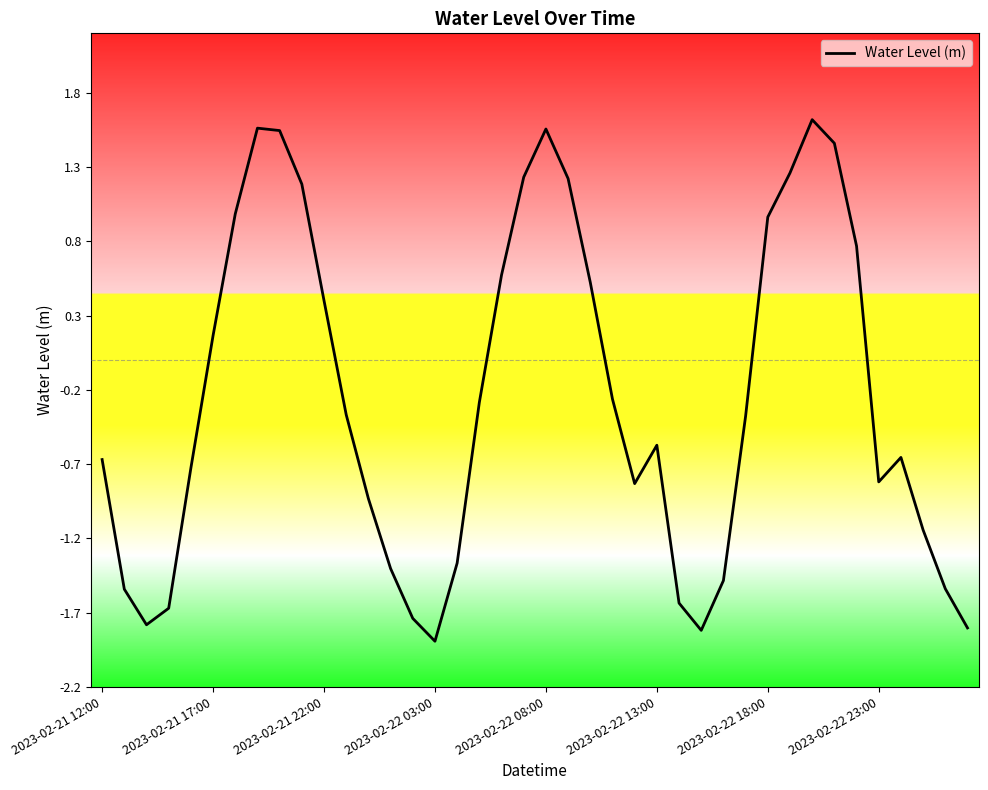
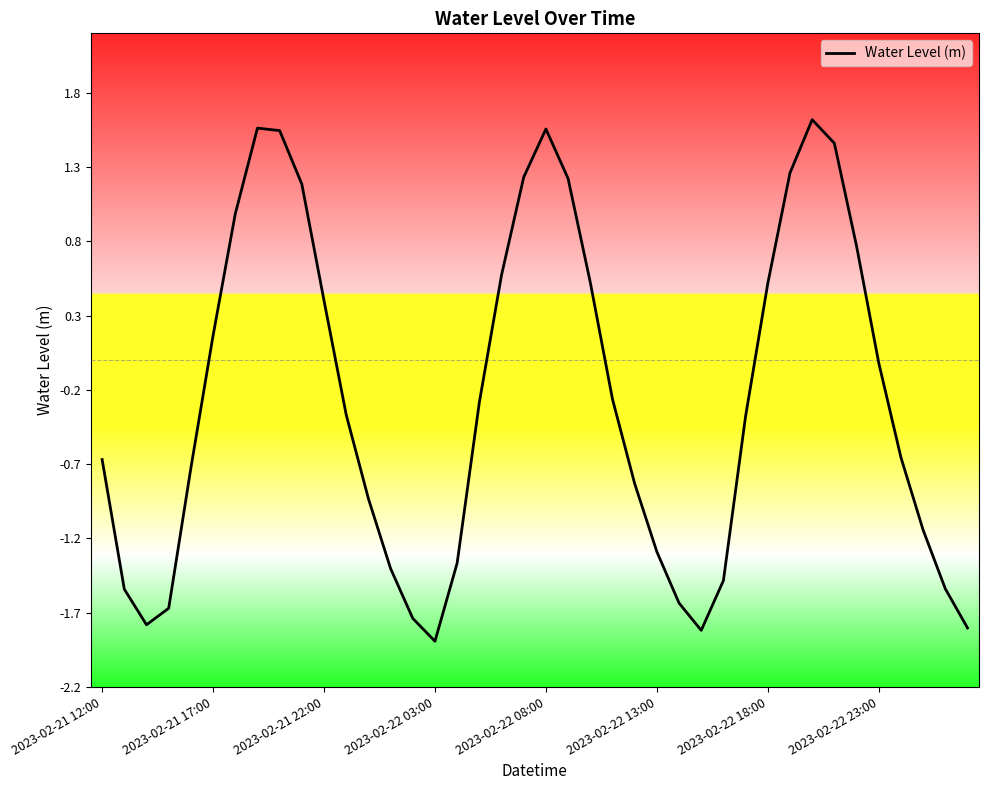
2023-02-22 13:00: -0.57 -> -1.29
2023-02-22 18:00: 0.96 -> 0.52
2023-02-22 23:00: -0.82 -> -0.02
